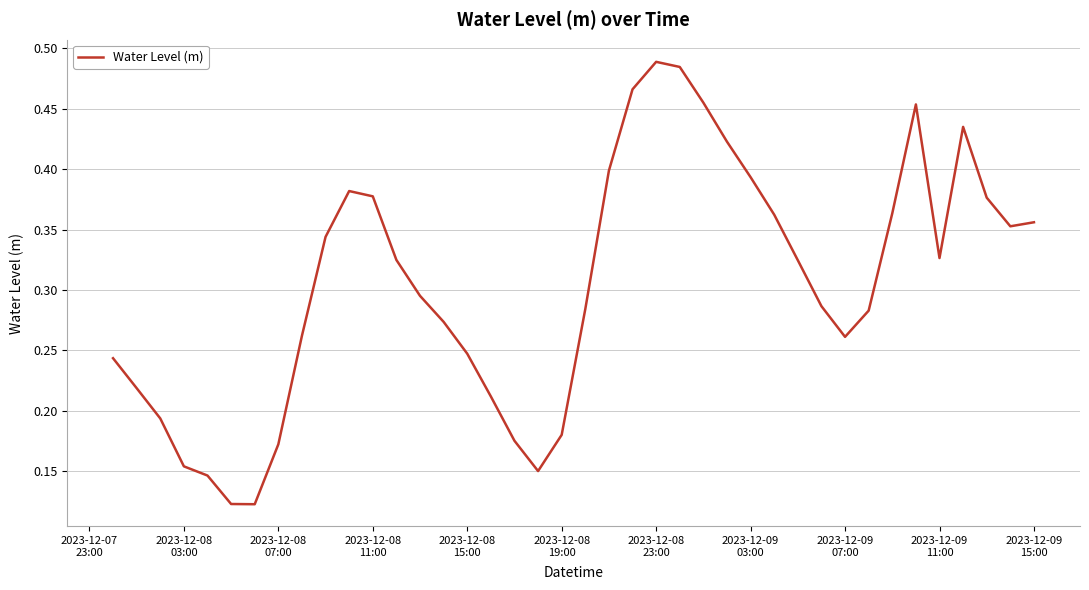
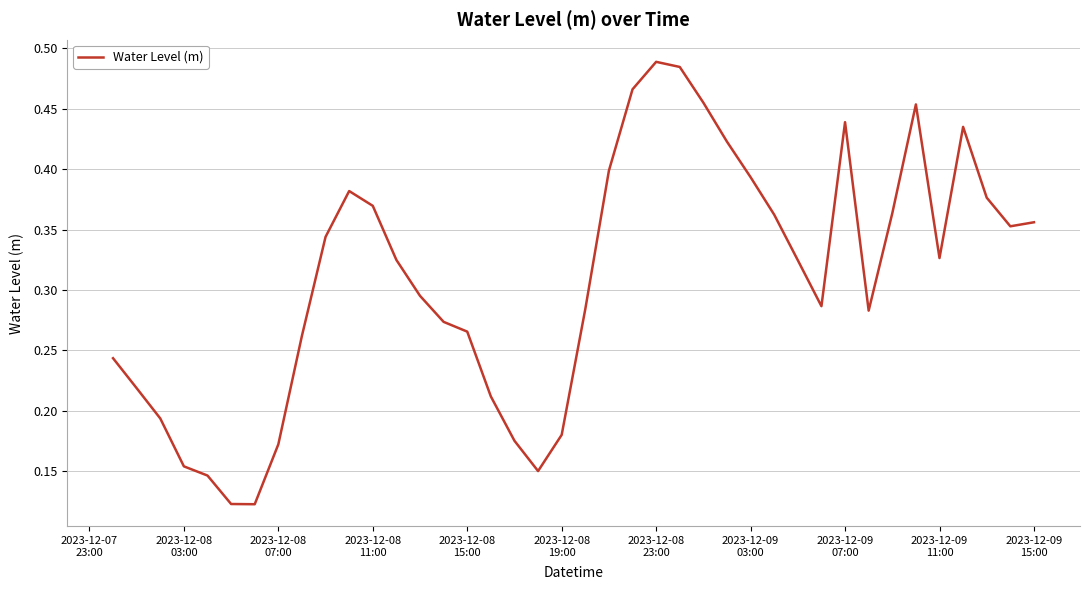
2023-12-08 11:00: 0.377 -> 0.370
2023-12-08 15:00: 0.247 -> 0.265
2023-12-09 07:00: 0.261 -> 0.439
